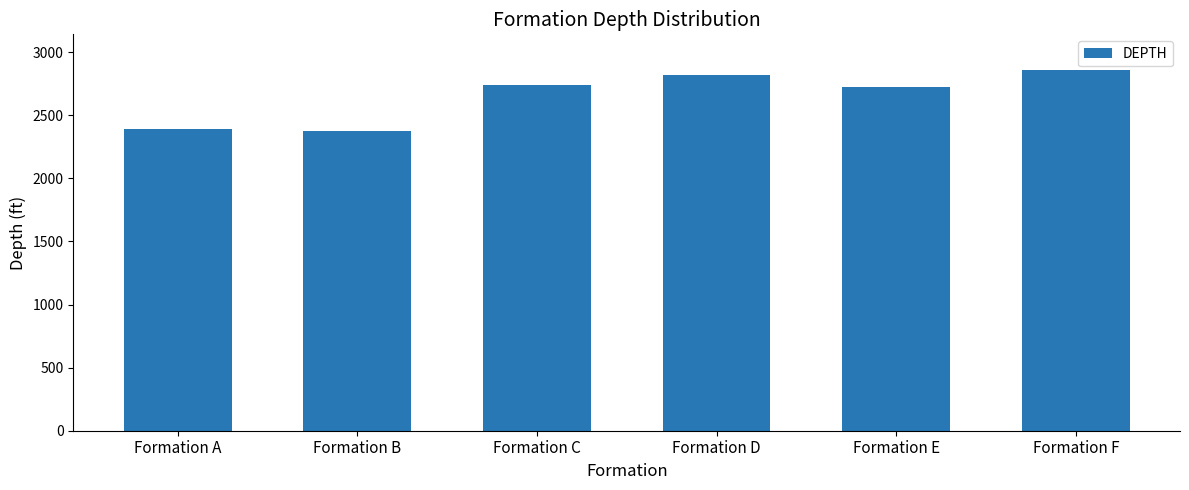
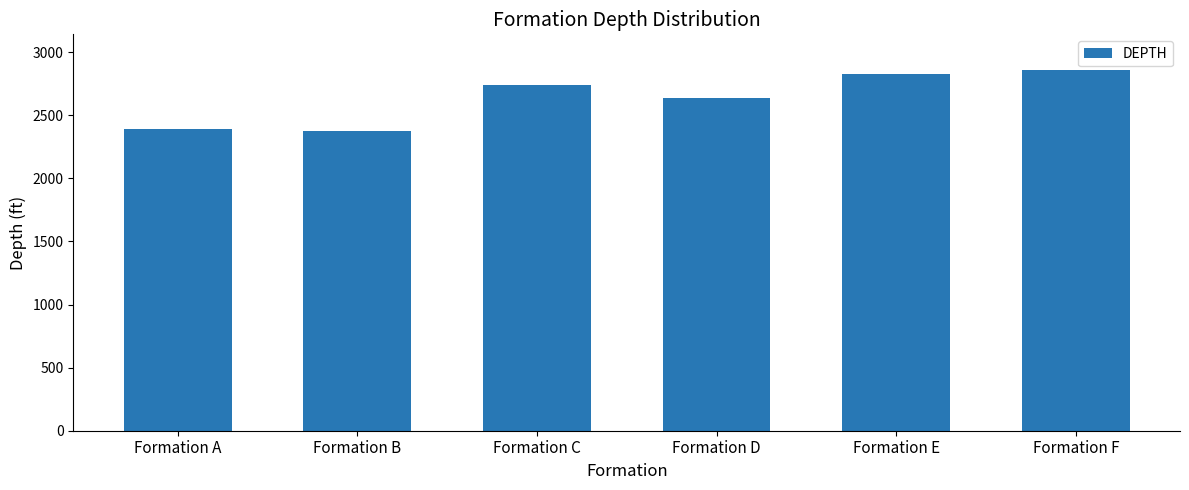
Formation D: 2820 -> 2630
Formation E: 2720 -> 2820
